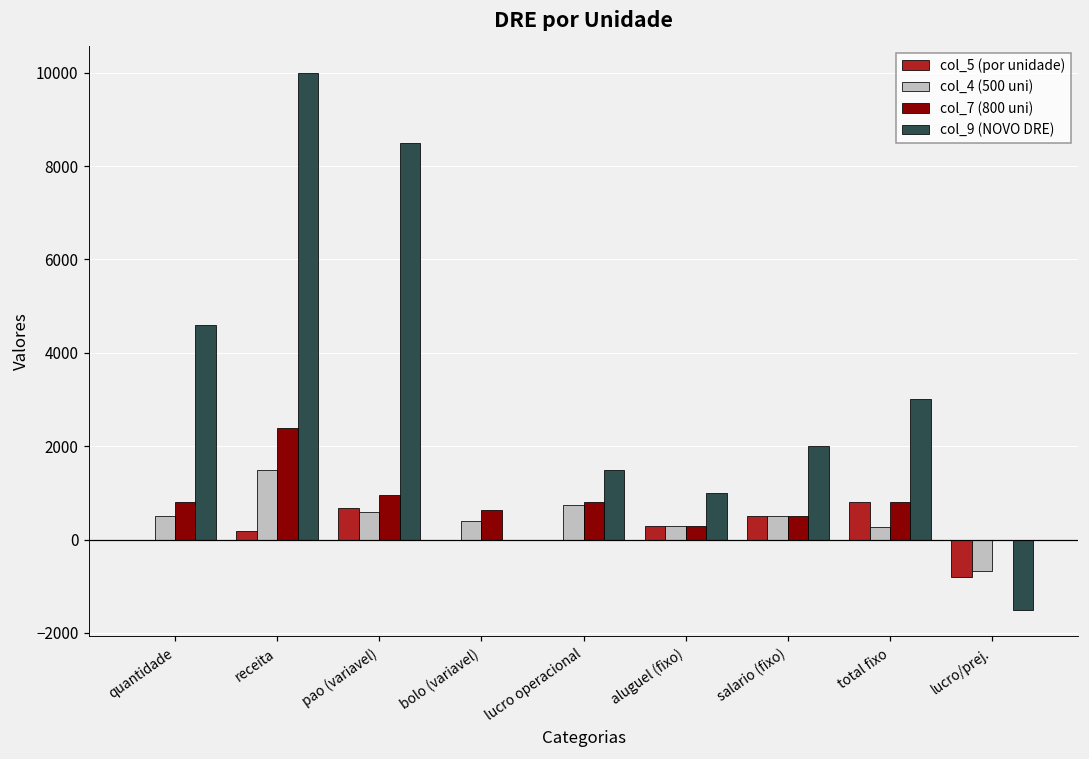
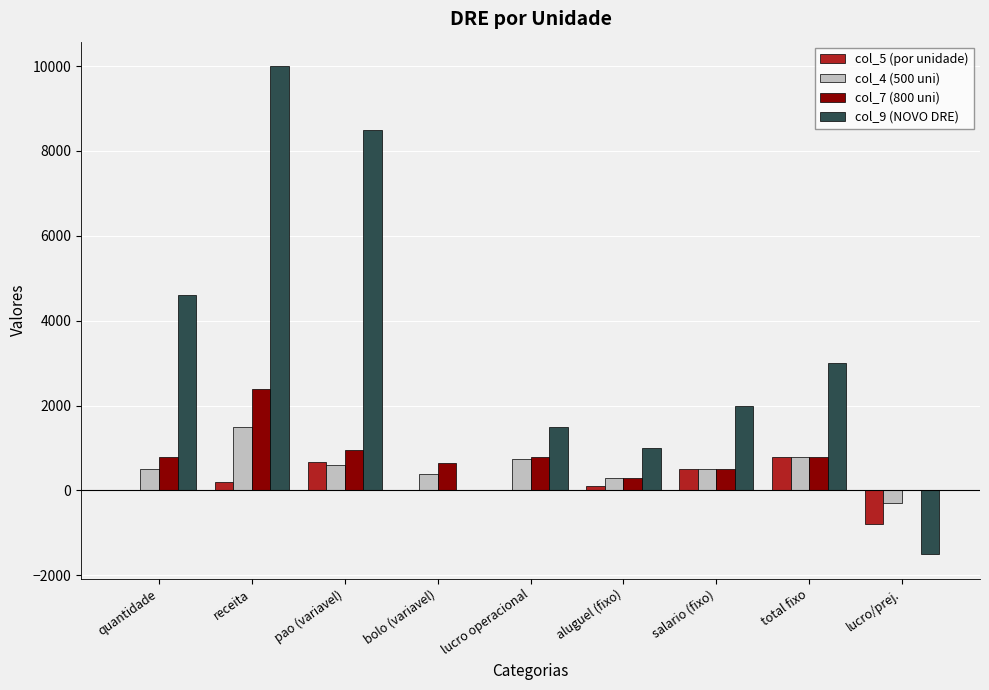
col_5 (por unidade), aluguel (fixo): 300 -> 100
col_4 (500 uni), total fixo: 300 -> 800
col_4 (500 uni), lucro/prej.: -700 -> -300
